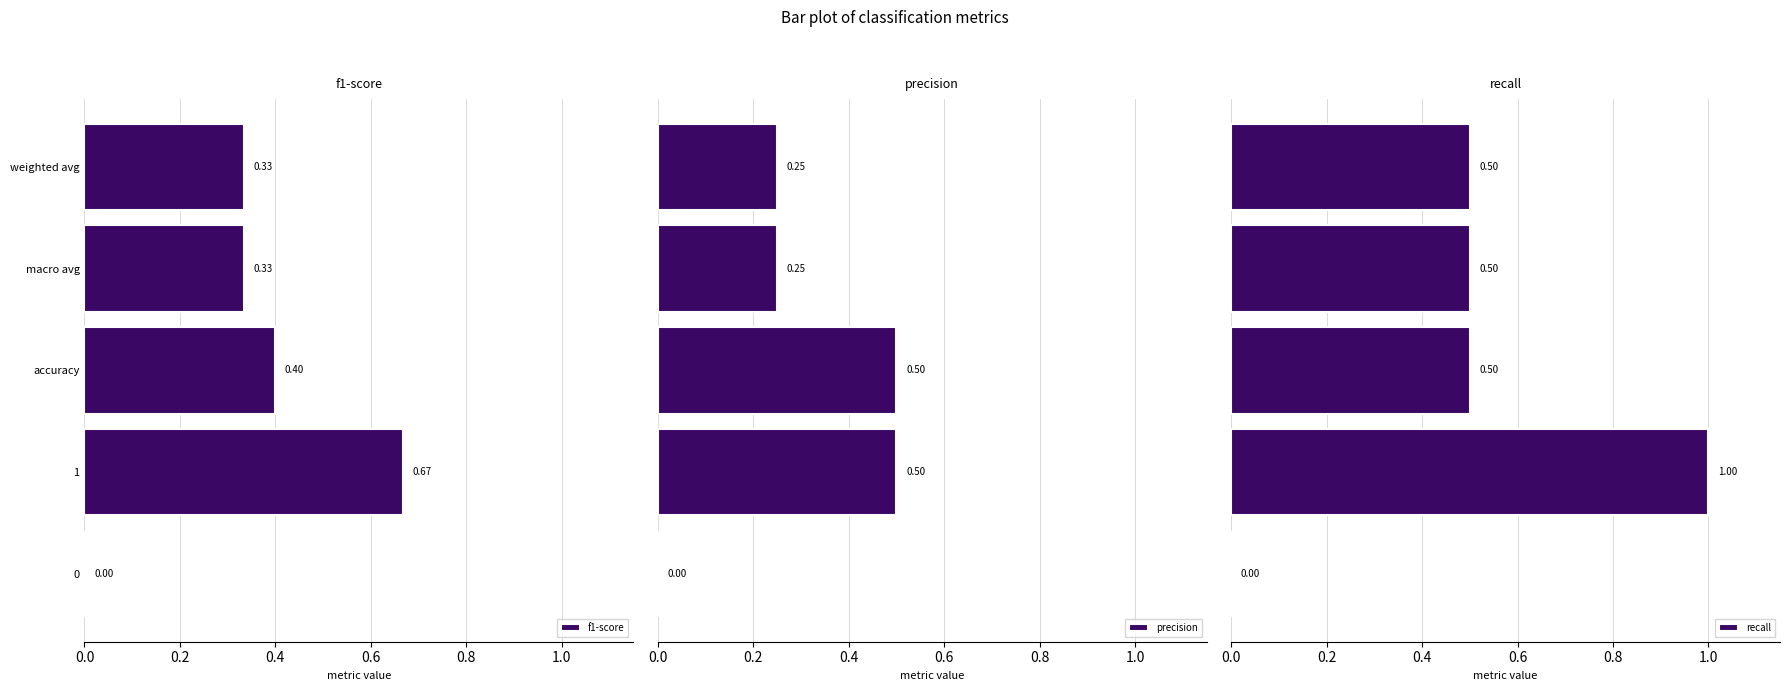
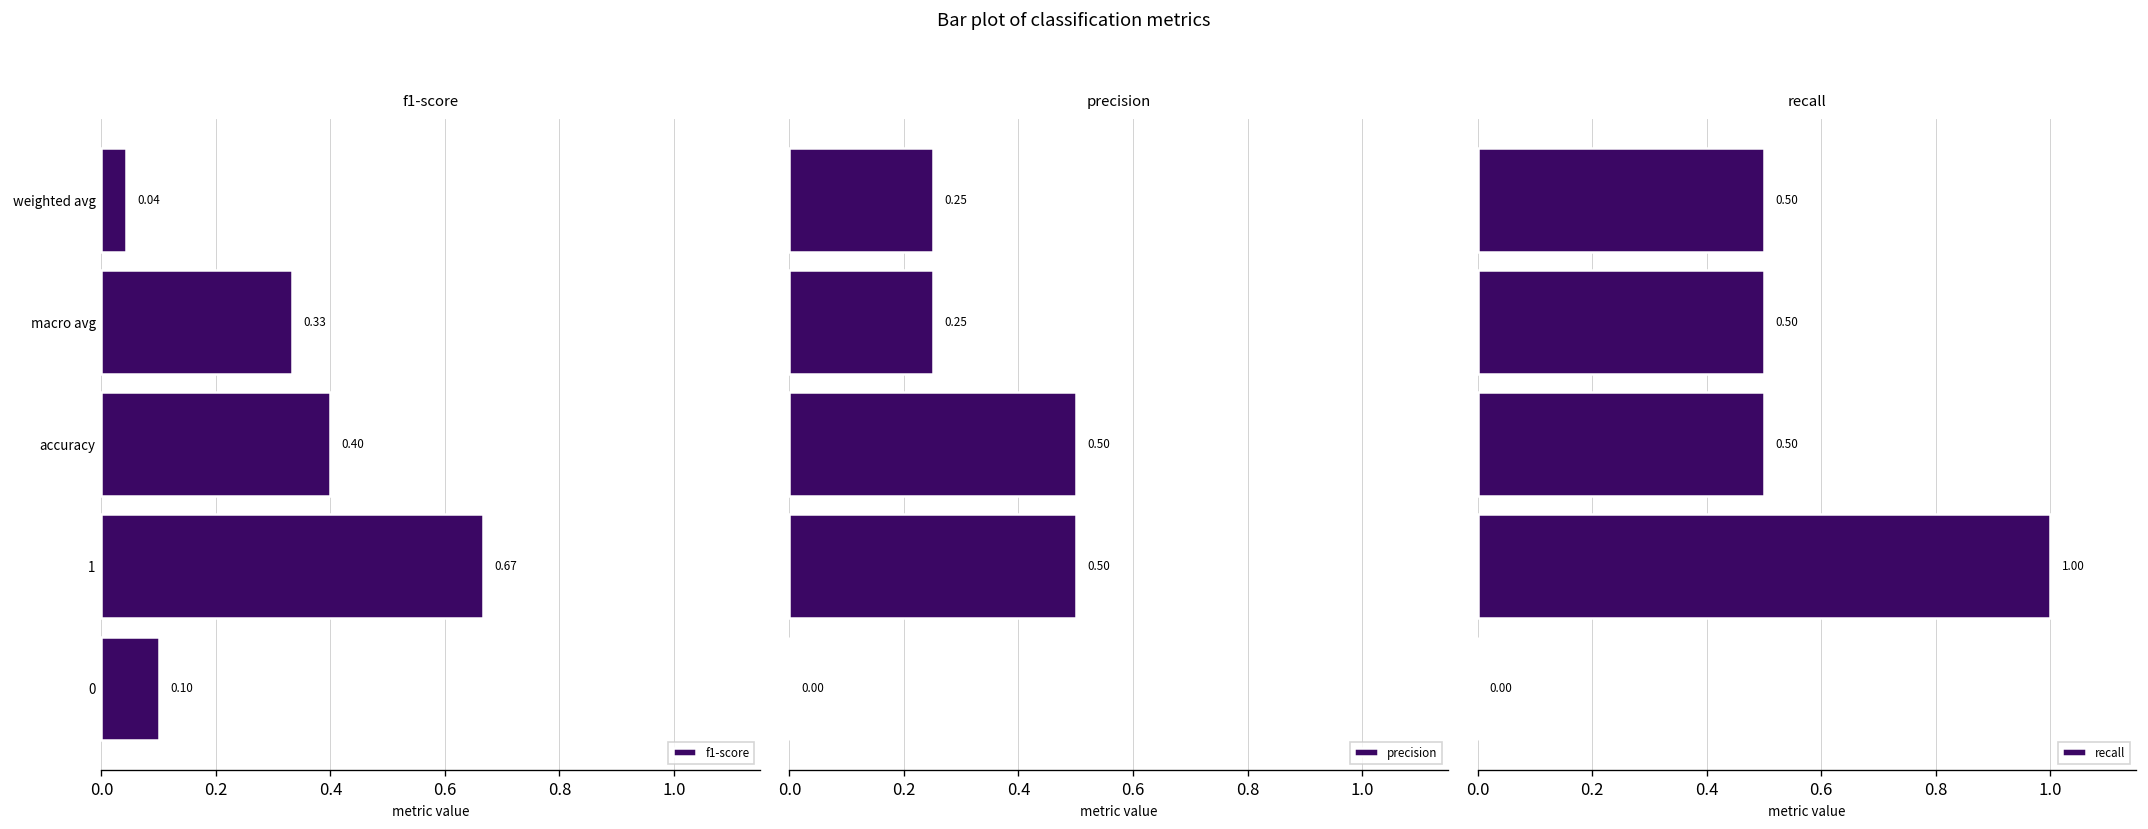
f1-score, weighted avg: 0.33 -> 0.04
f1-score, 0: 0.00 -> 0.10
